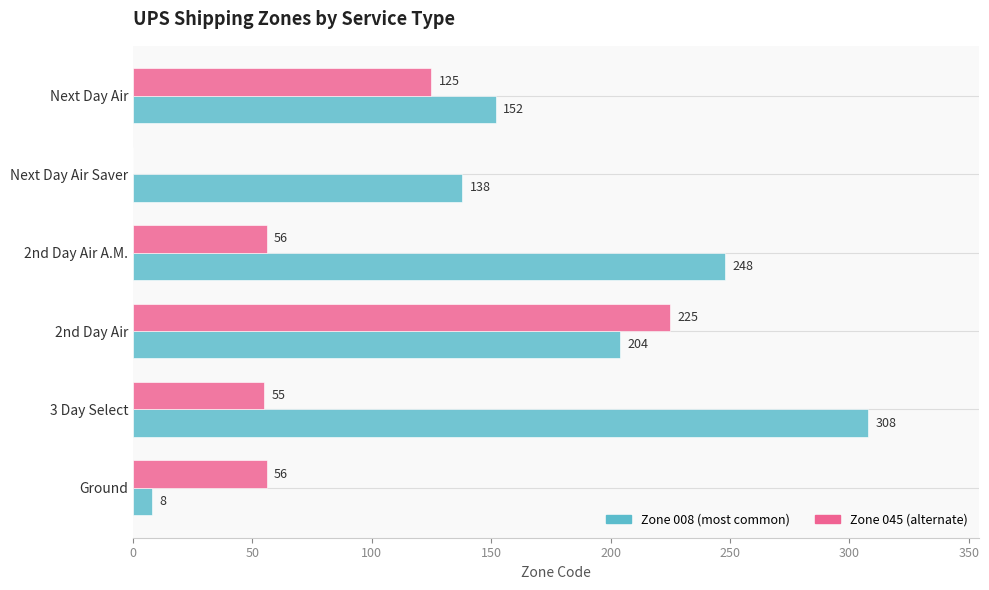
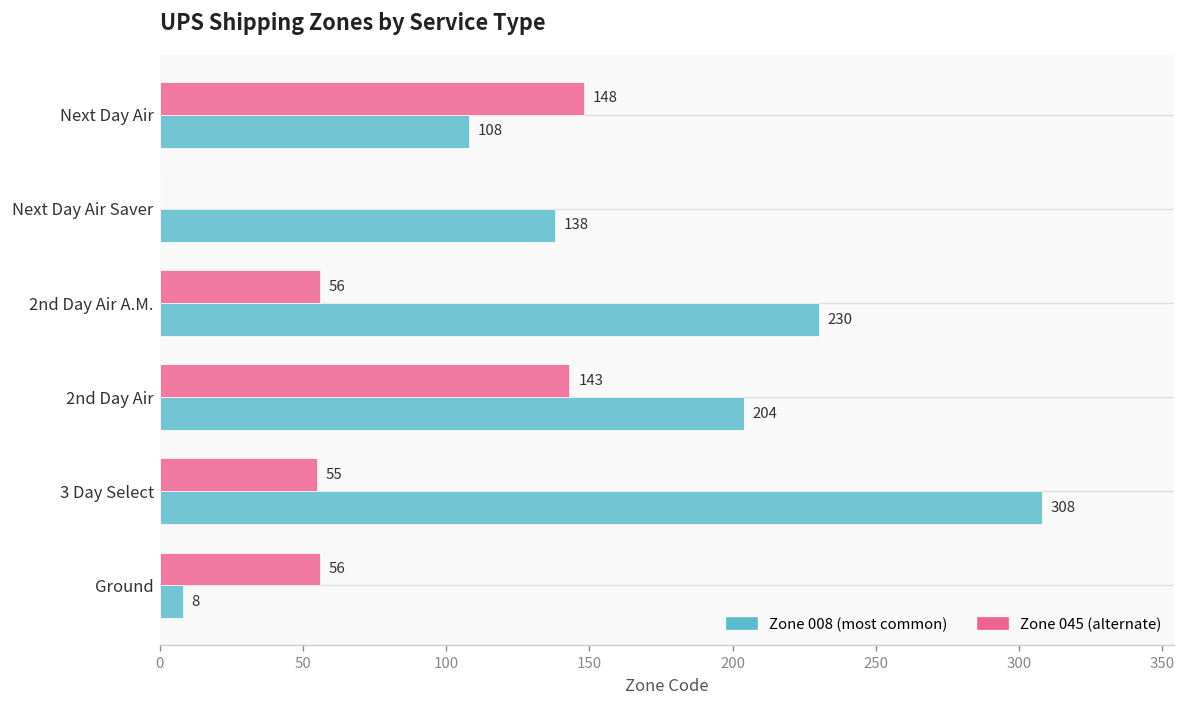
Zone 045 (alternate), Next Day Air: 125 -> 148
Zone 008 (most common), Next Day Air: 152 -> 108
Zone 008 (most common), 2nd Day Air A.M.: 248 -> 230
Zone 045 (alternate), 2nd Day Air: 225 -> 143
